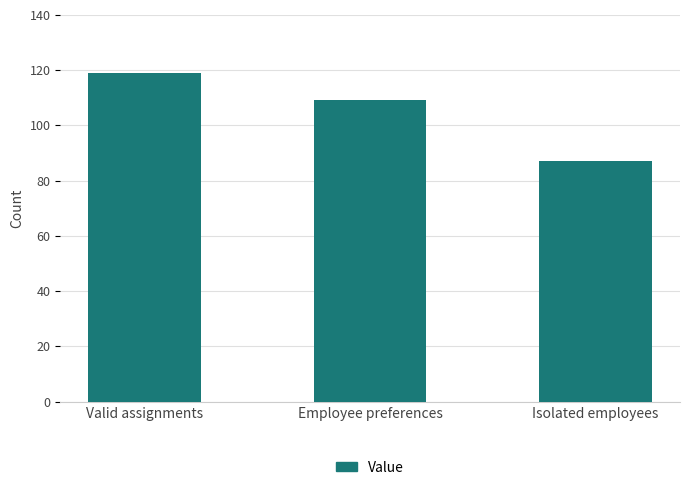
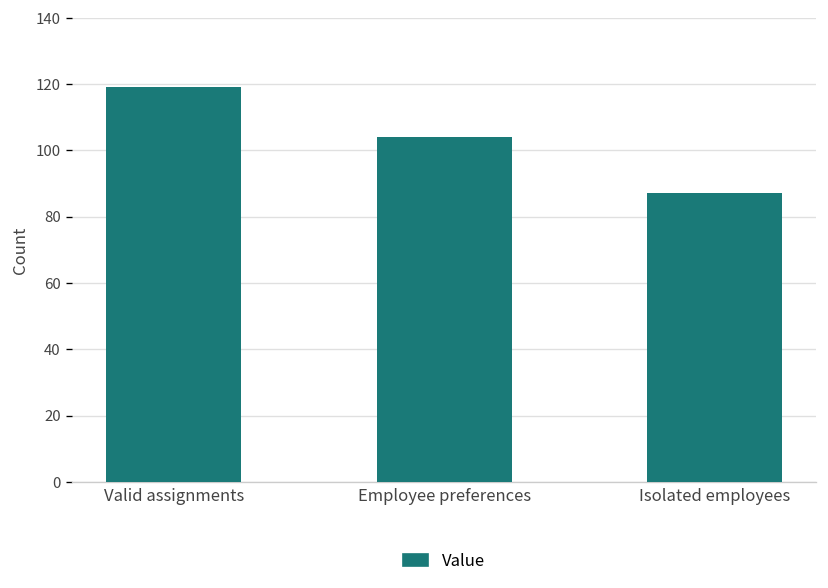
Employee preferences: 109 -> 104
